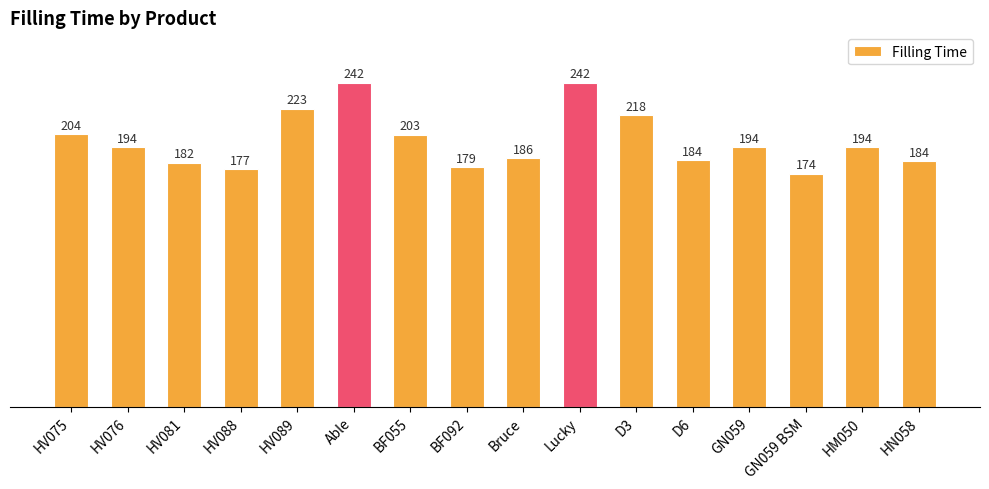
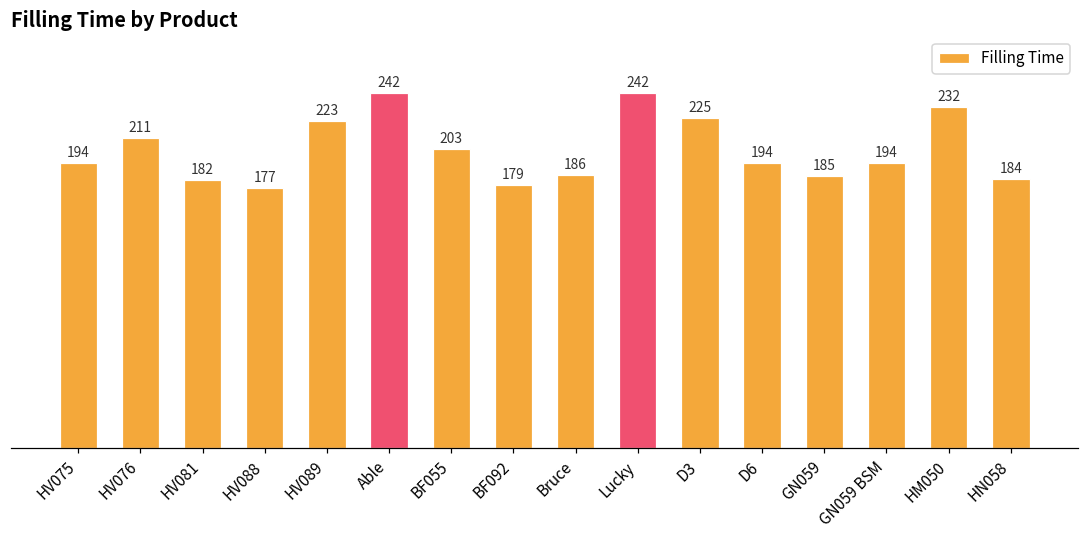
HV075: 204 -> 194
HV076: 194 -> 211
D3: 218 -> 225
D6: 184 -> 194
GN059: 194 -> 185
GN059 BSM: 174 -> 194
HM050: 194 -> 232
